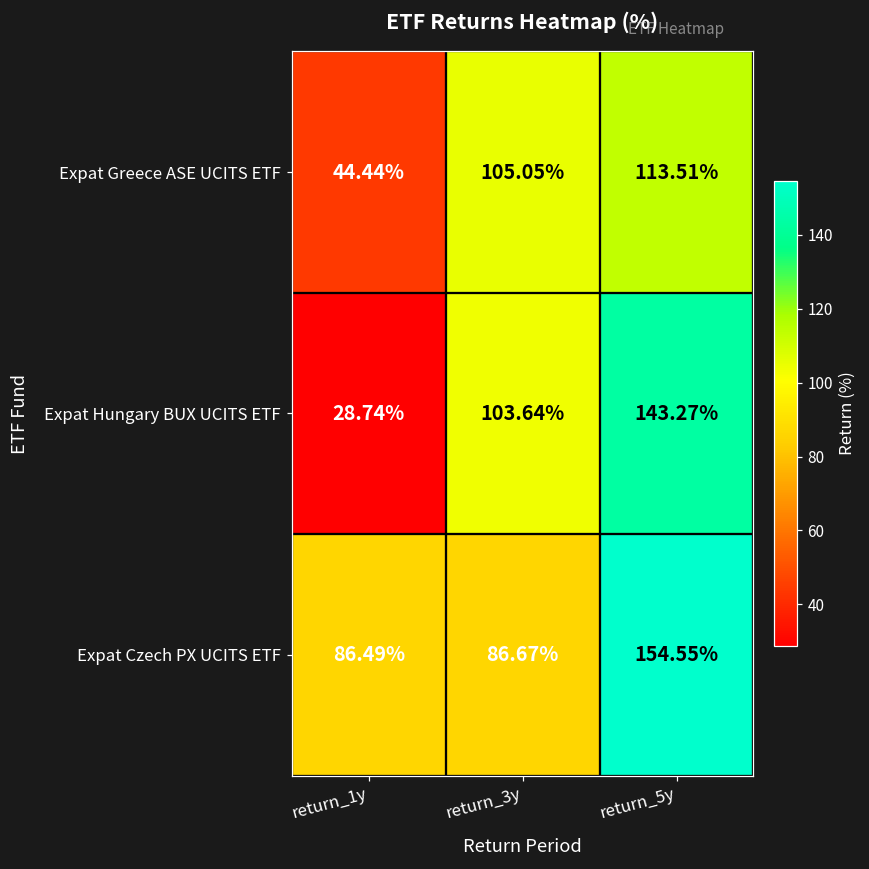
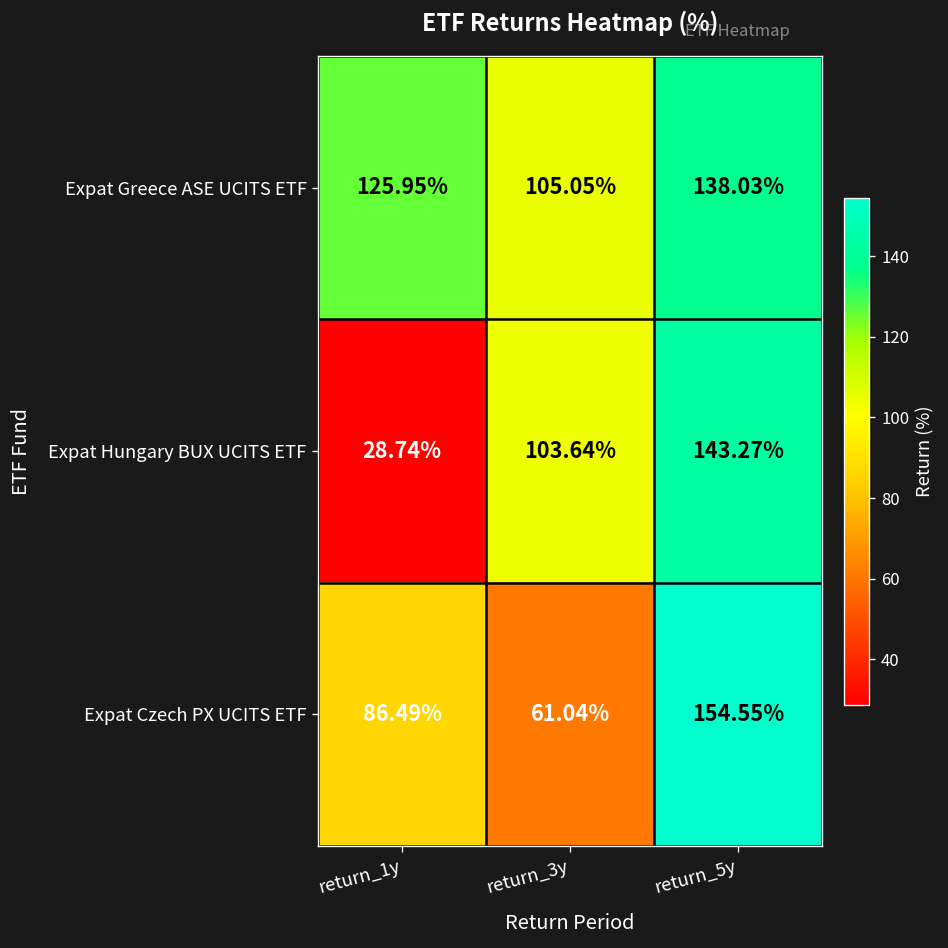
Expat Greece ASE UCITS ETF, return_1y: 44.44% -> 125.95%
Expat Greece ASE UCITS ETF, return_5y: 113.51% -> 138.03%
Expat Czech PX UCITS ETF, return_3y: 86.67% -> 61.04%
